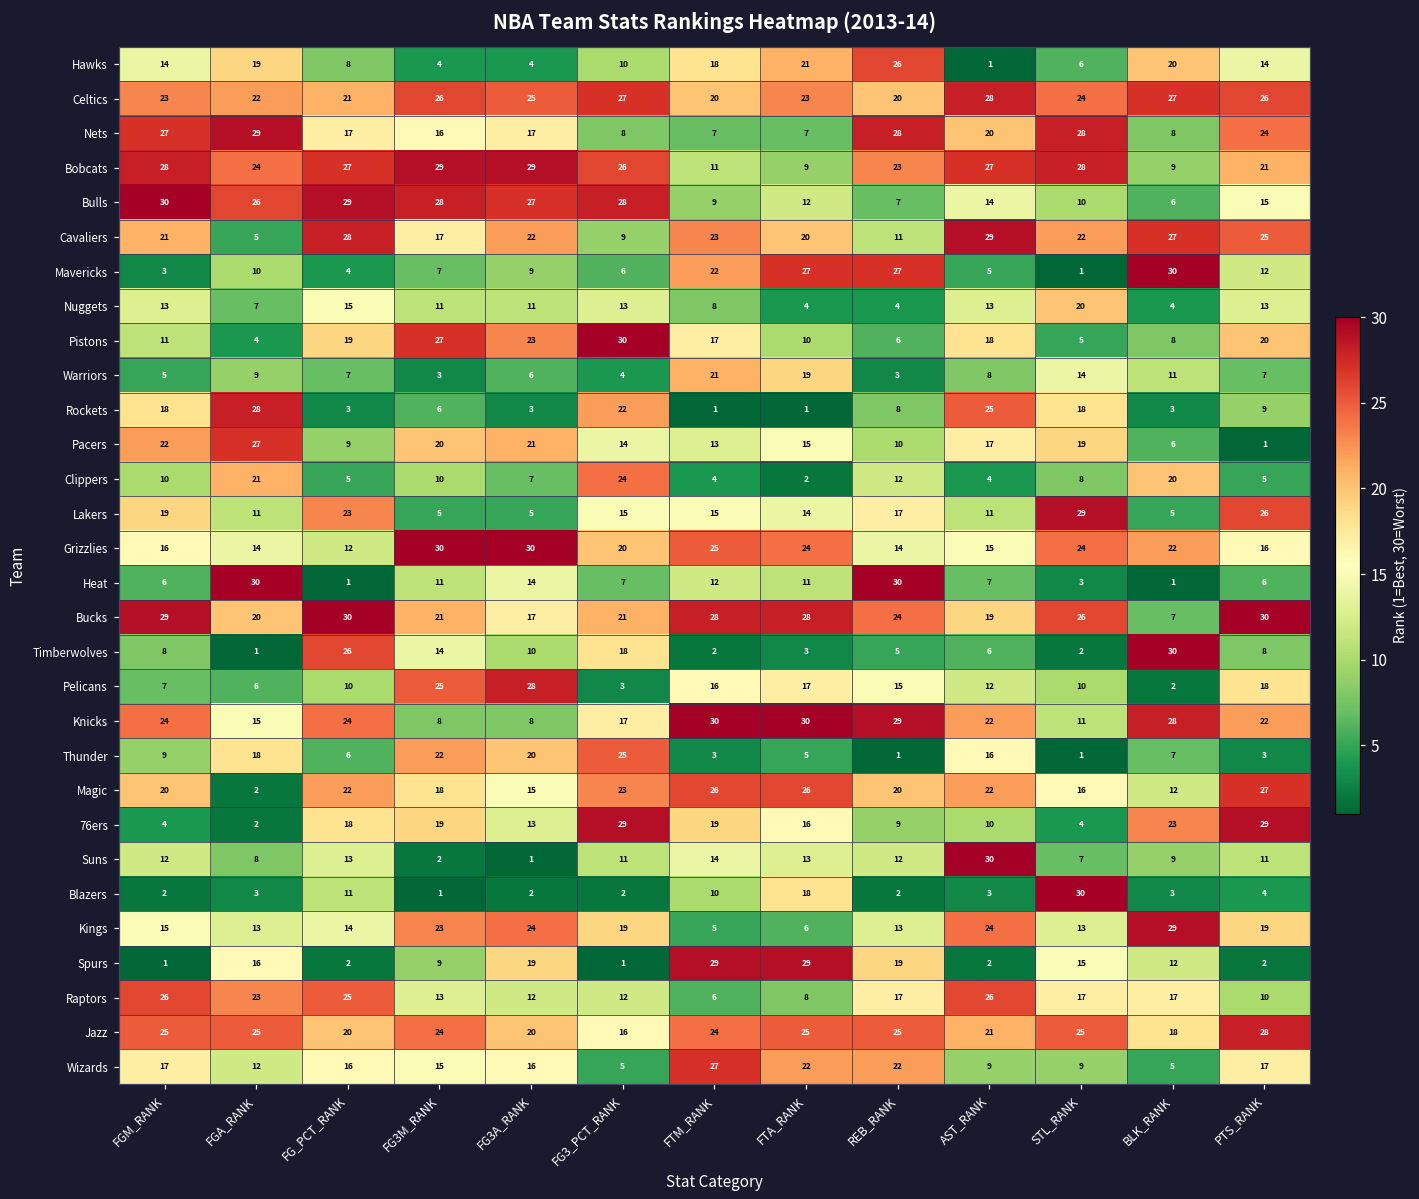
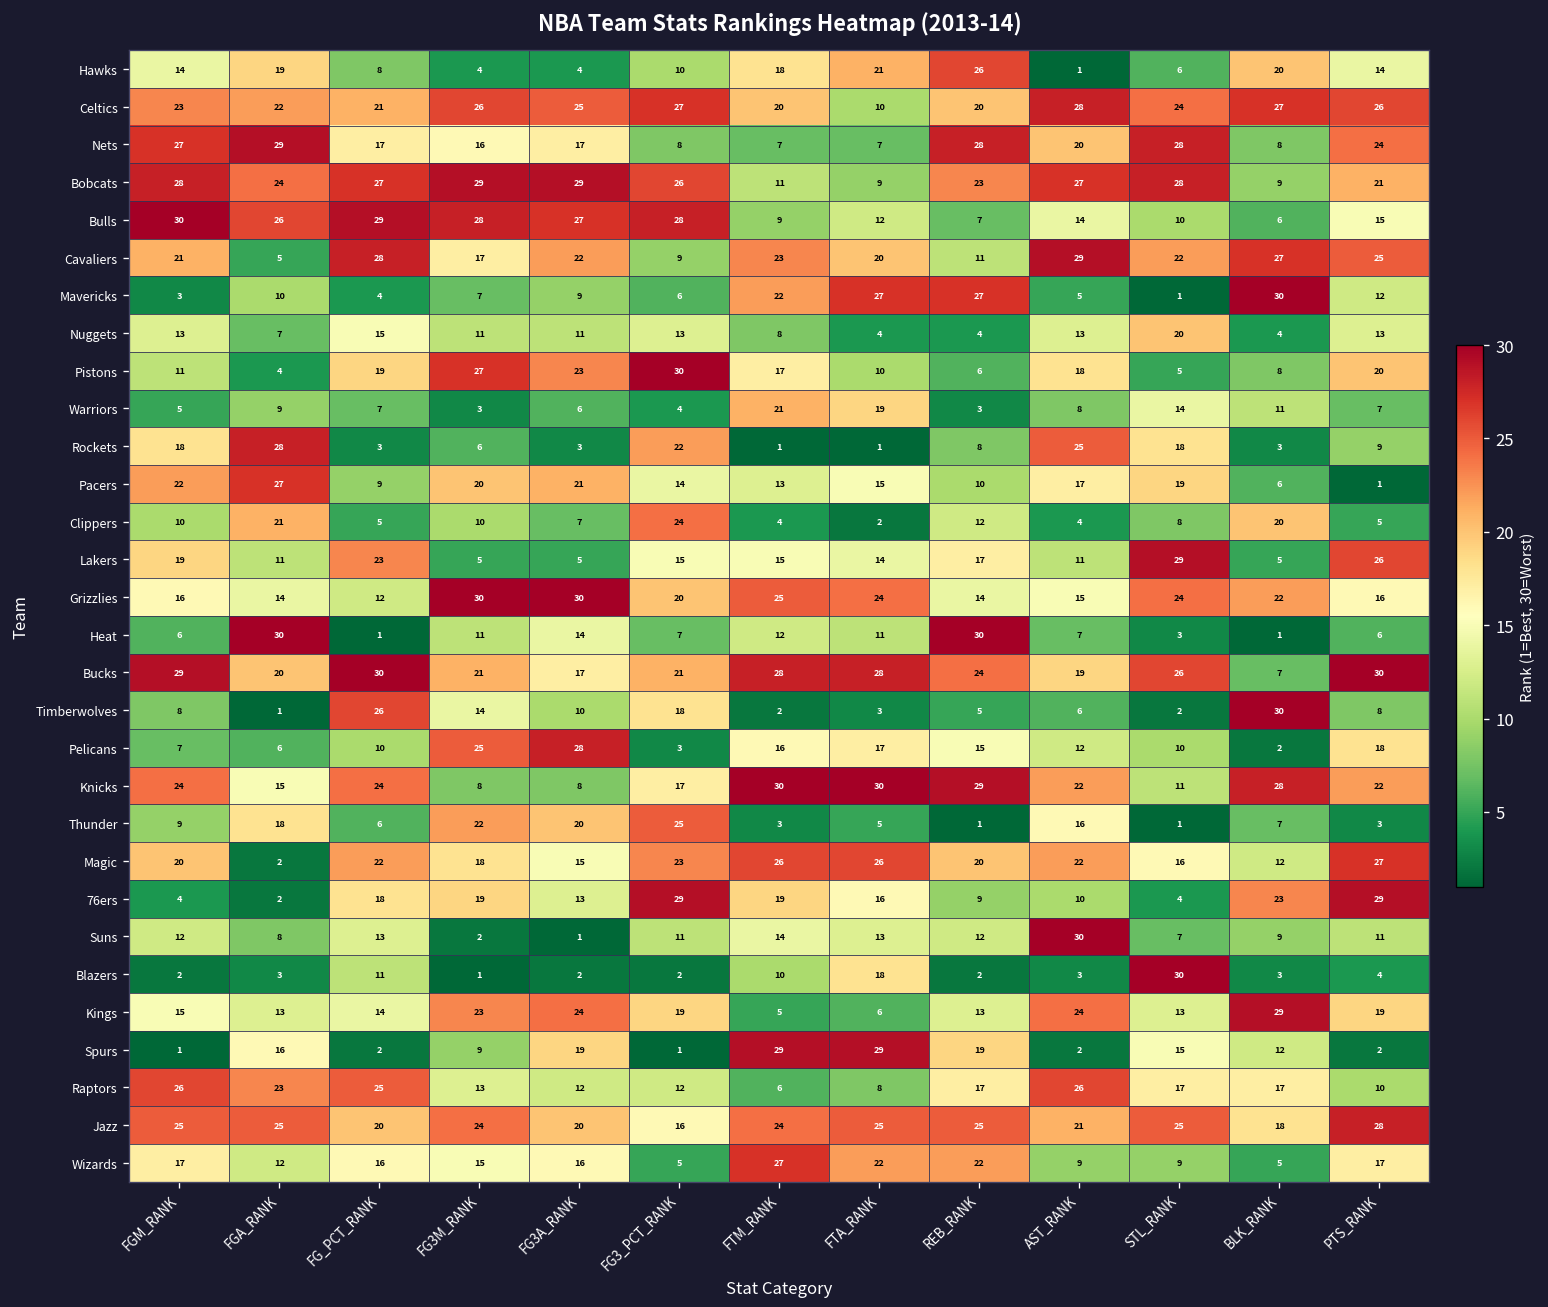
Celtics, FTA_RANK: 23 -> 10
